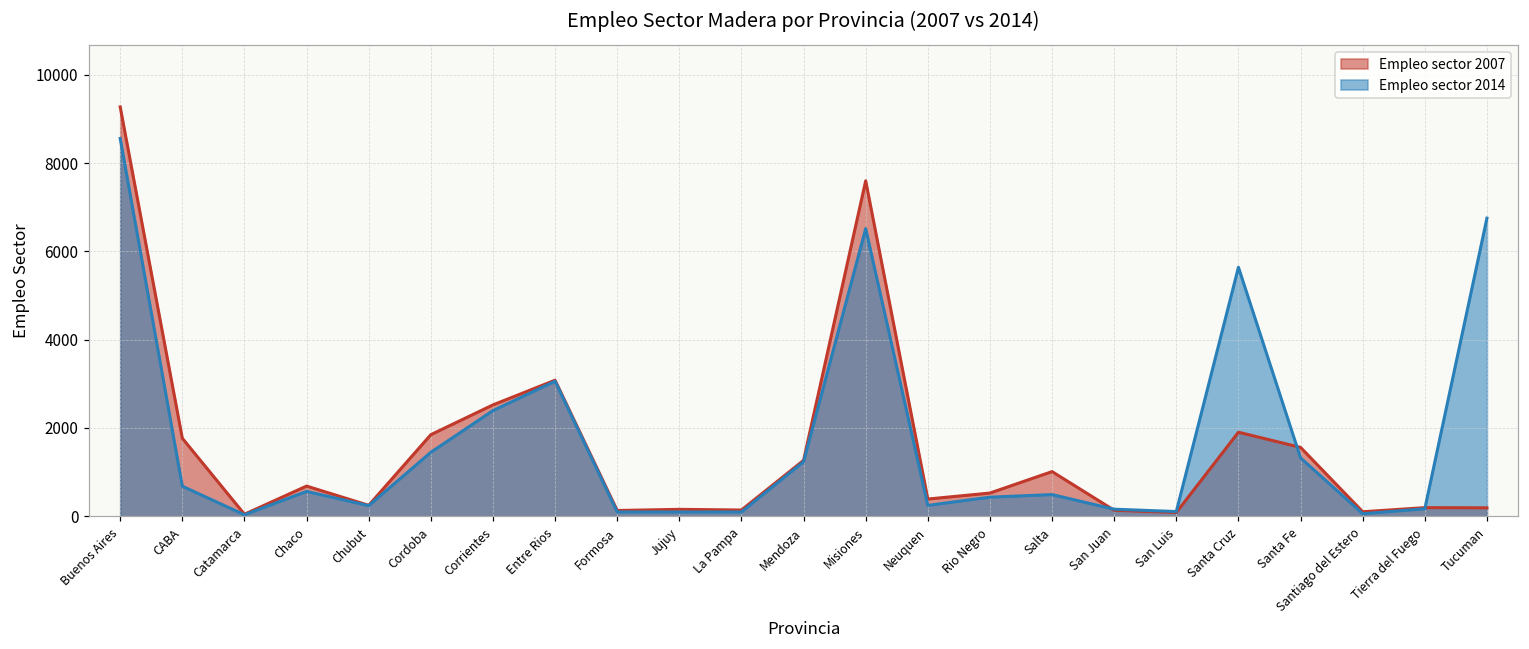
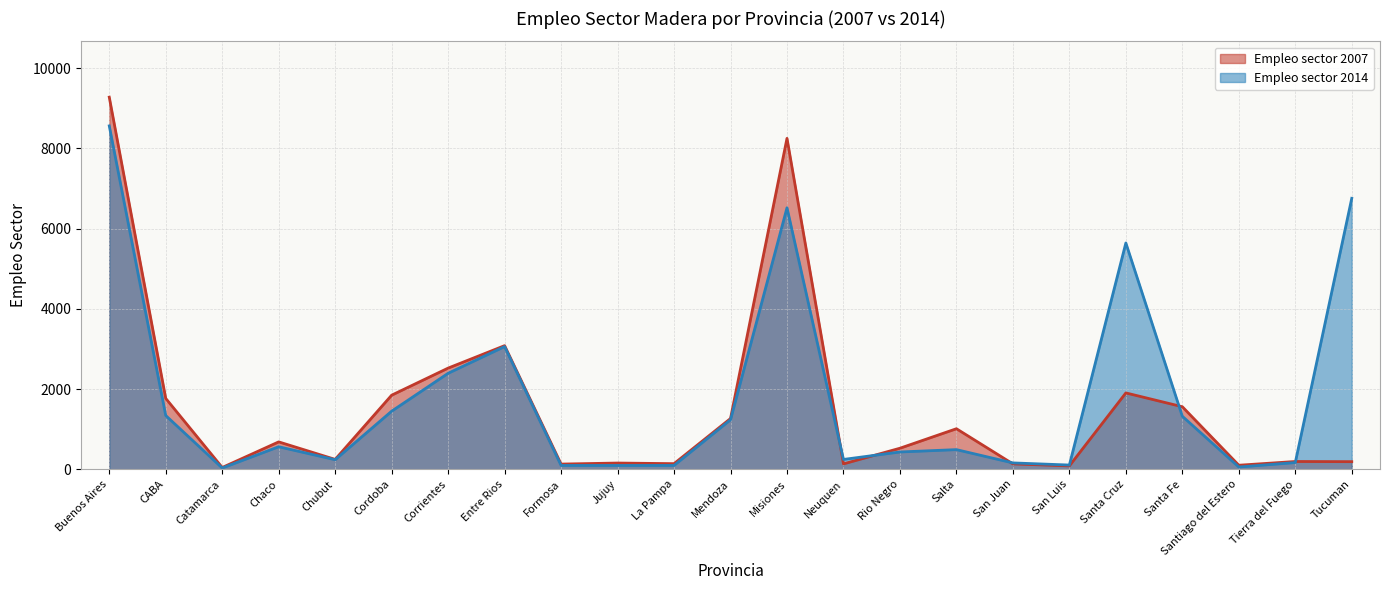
Empleo sector 2014, CABA: 700 -> 1300
Empleo sector 2007, Misiones: 7600 -> 8200
Empleo sector 2007, Neuquen: 400 -> 100
